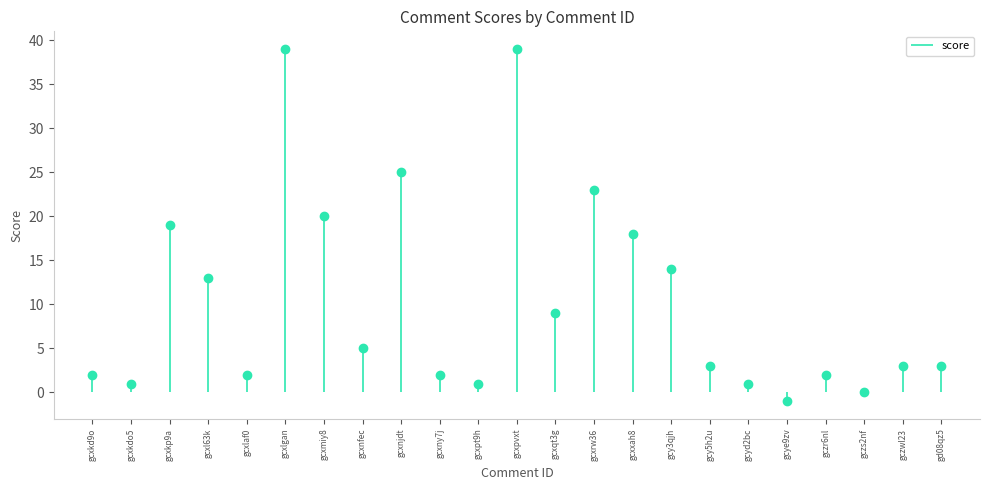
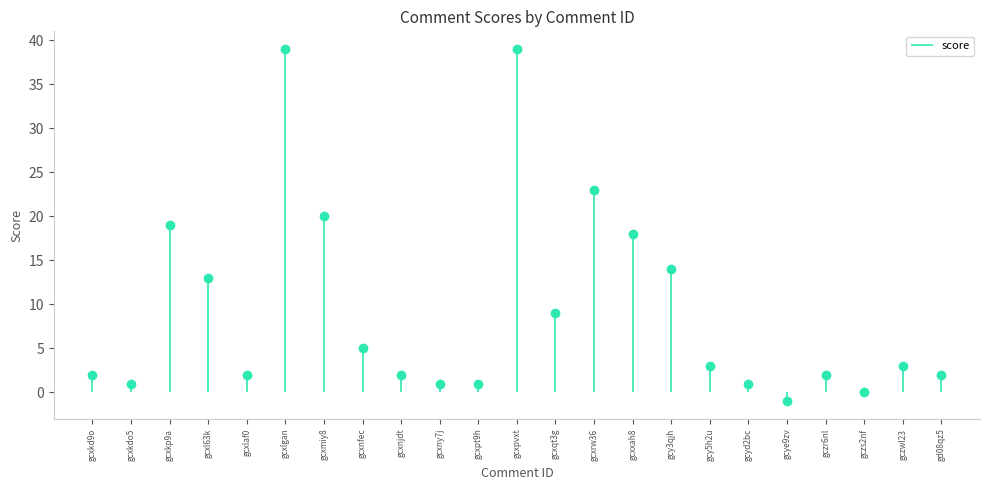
gcxnjdt: 25 -> 2
gcxny7j: 2 -> 1
gd08qz5: 3 -> 2
